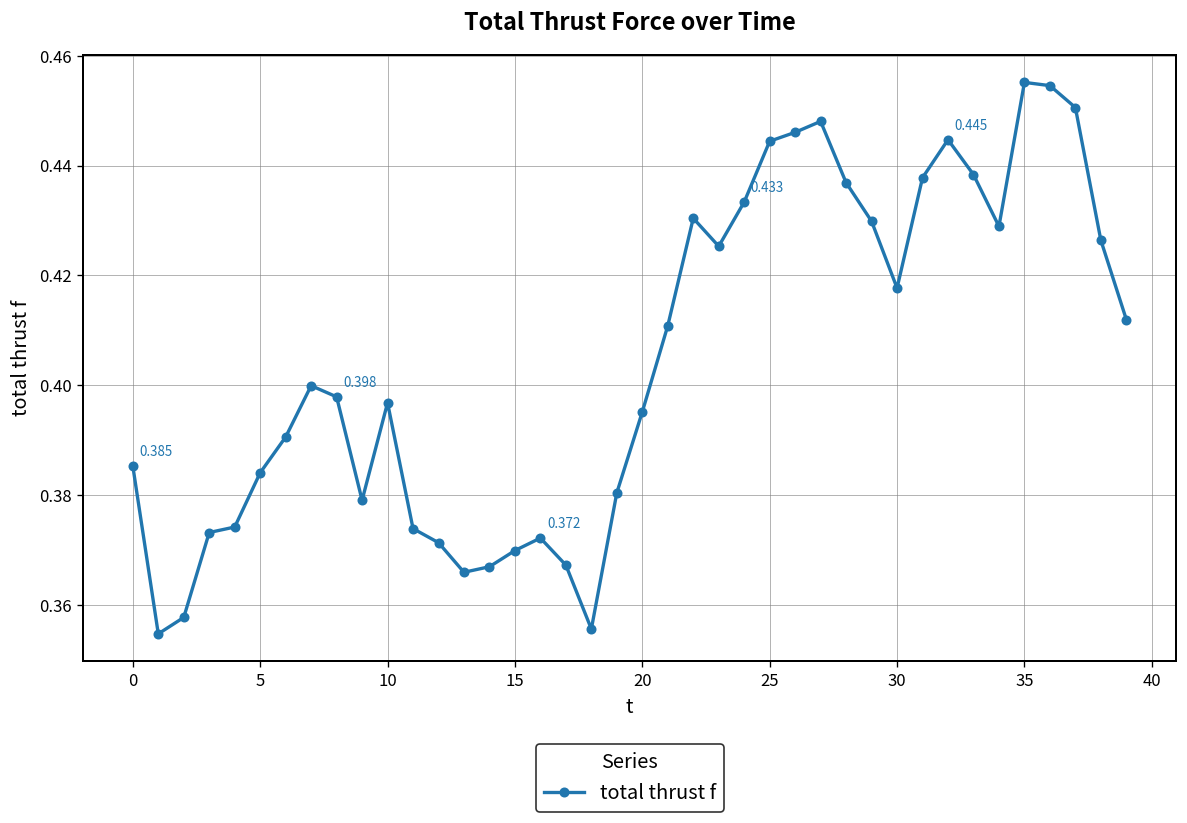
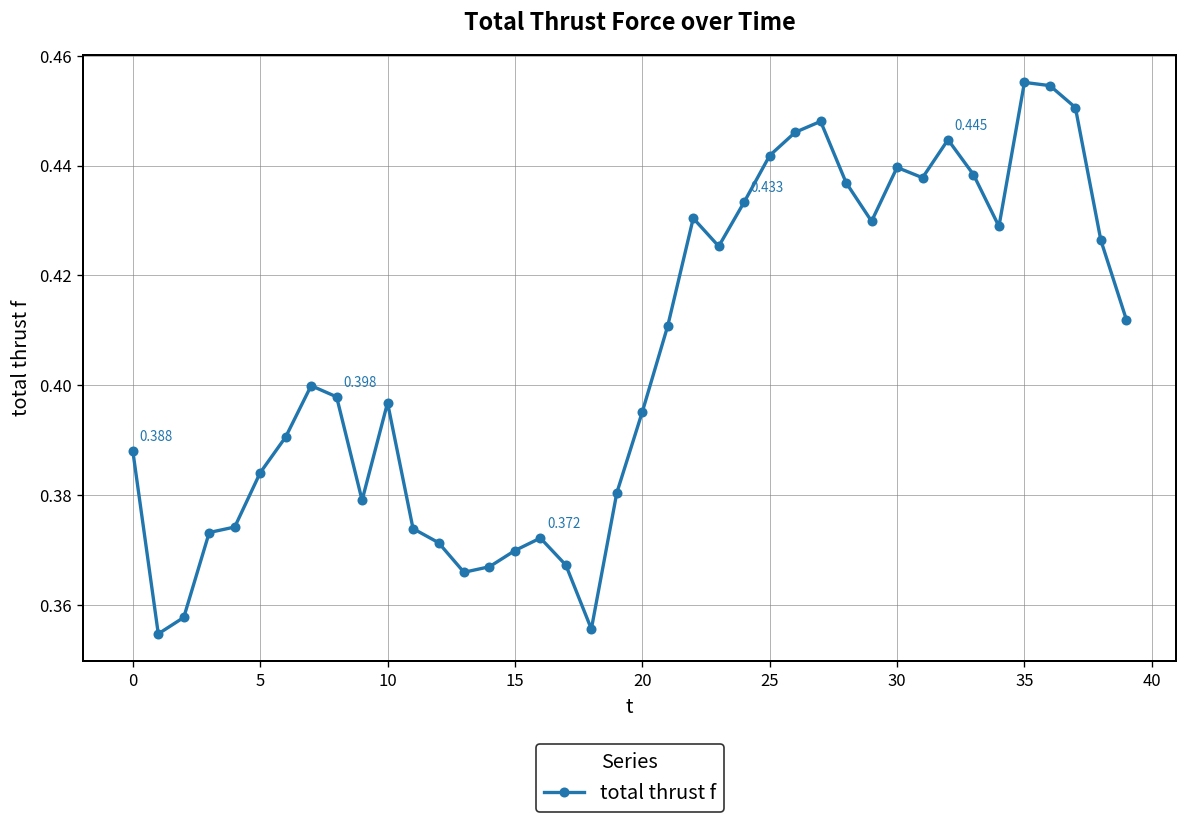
0: 0.385 -> 0.388
25: 0.444 -> 0.442
30: 0.418 -> 0.440
